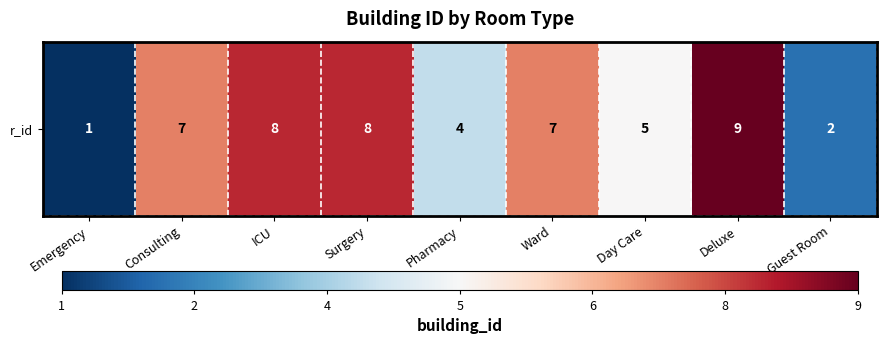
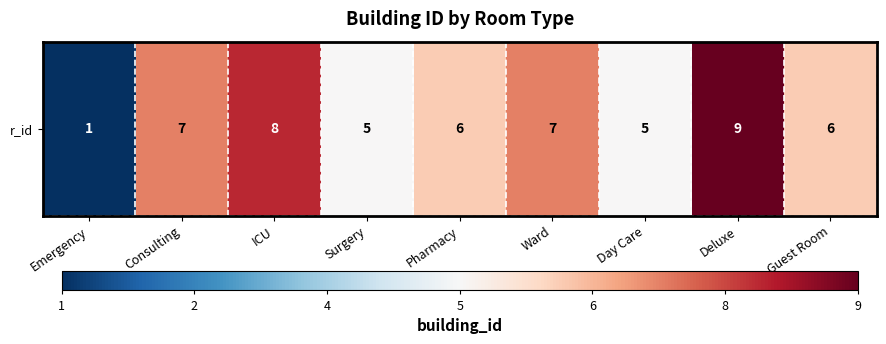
r_id, Surgery: 8 -> 5
r_id, Pharmacy: 4 -> 6
r_id, Guest Room: 2 -> 6
